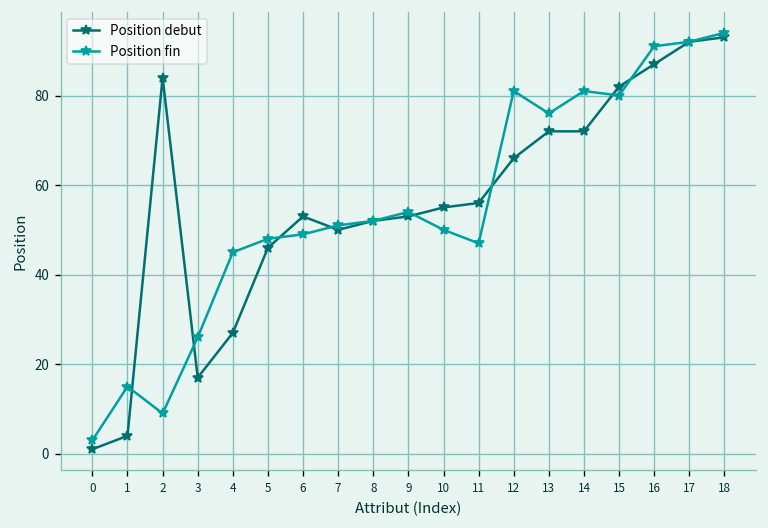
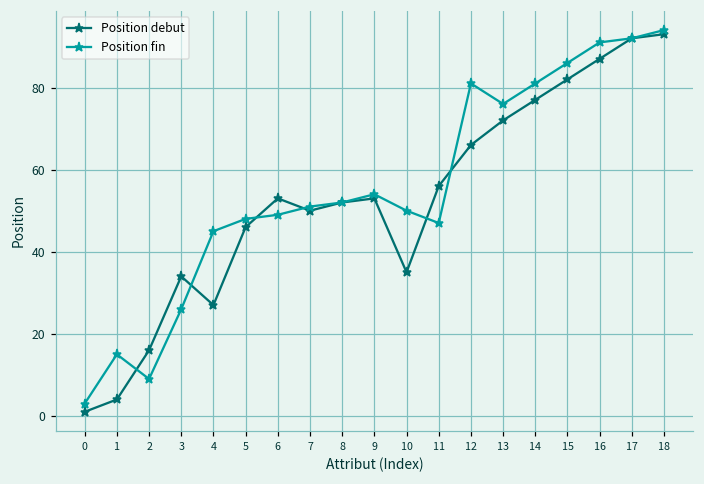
Position debut, 2: 84 -> 16
Position debut, 3: 17 -> 34
Position debut, 10: 55 -> 35
Position debut, 14: 72 -> 77
Position fin, 15: 80 -> 86
